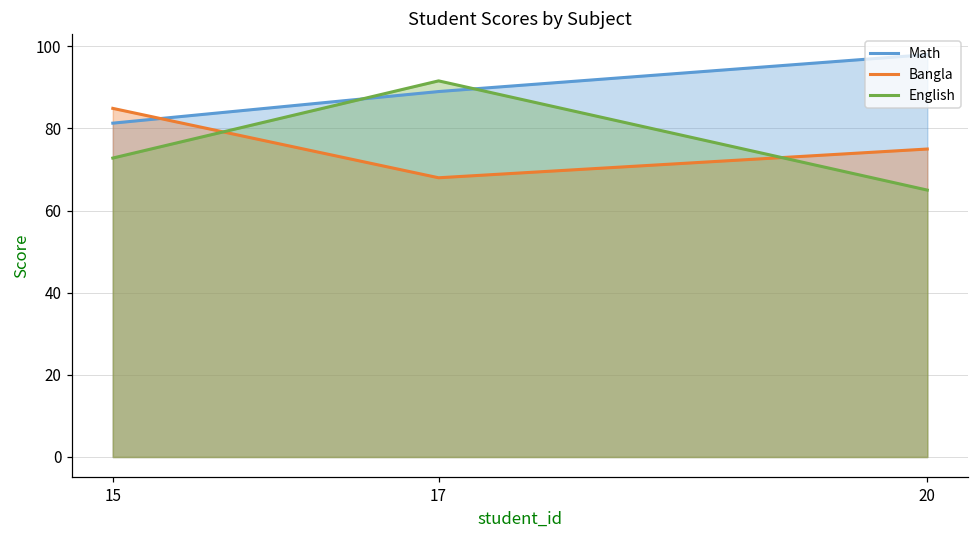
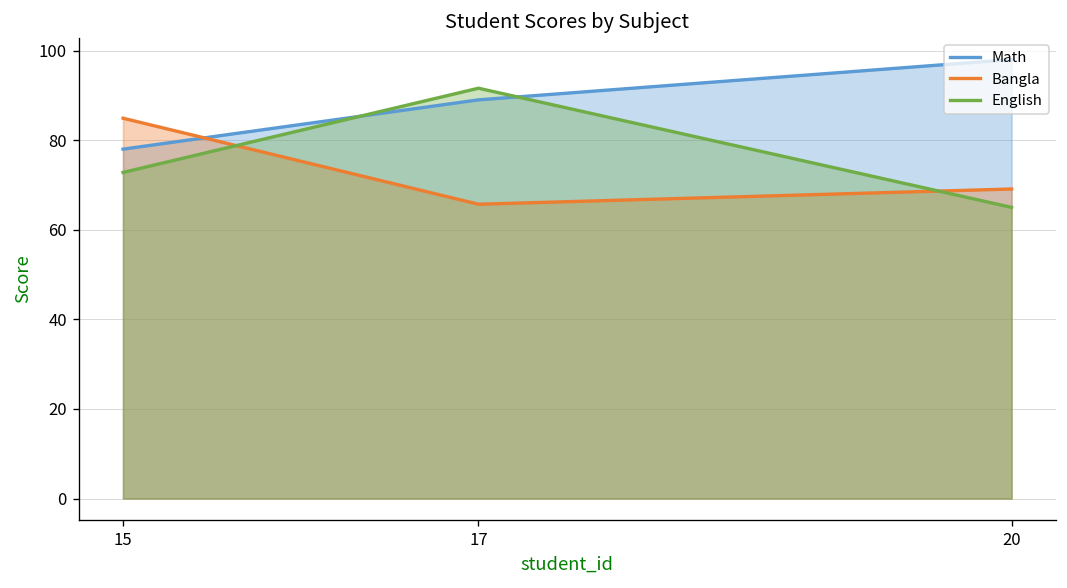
Math, 15: 81 -> 78
Bangla, 17: 68 -> 66
Bangla, 20: 75 -> 69
